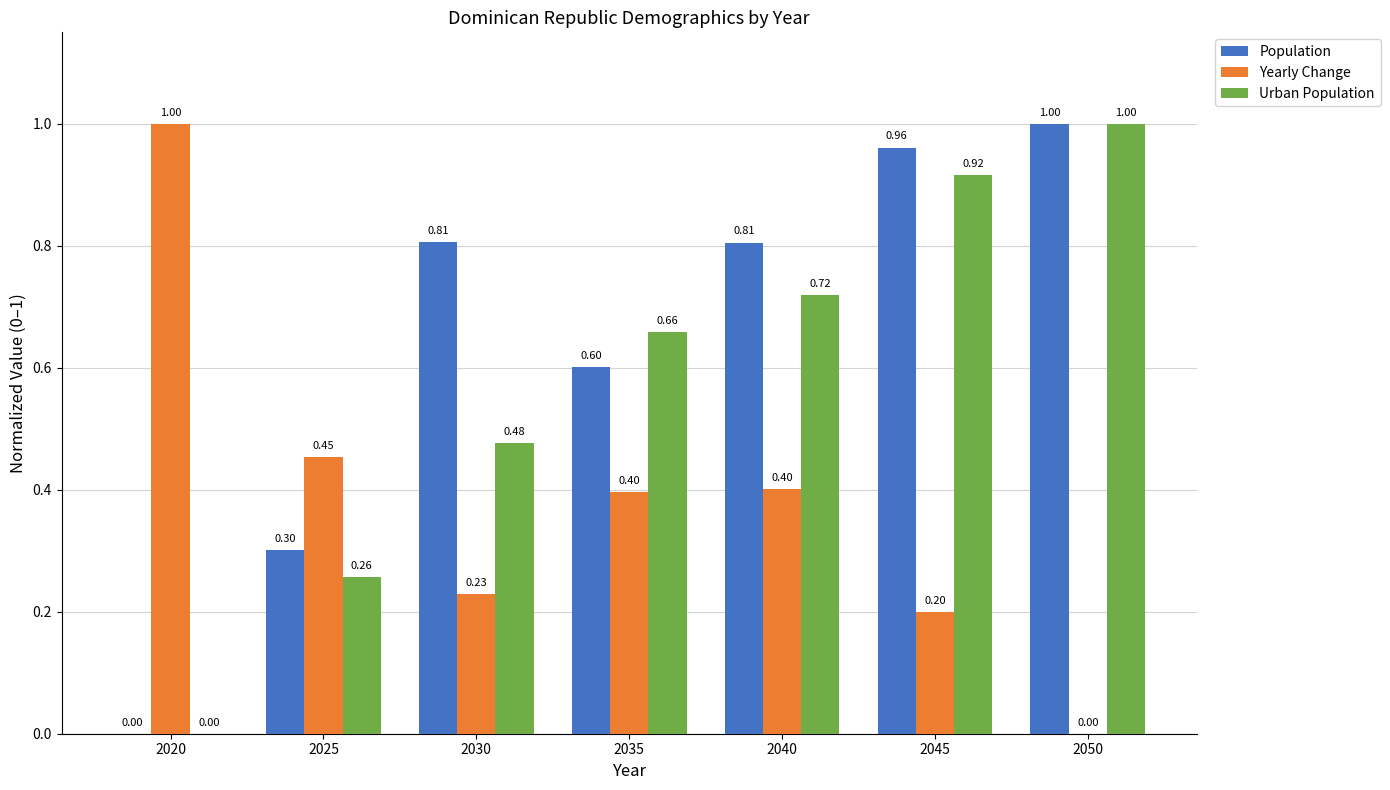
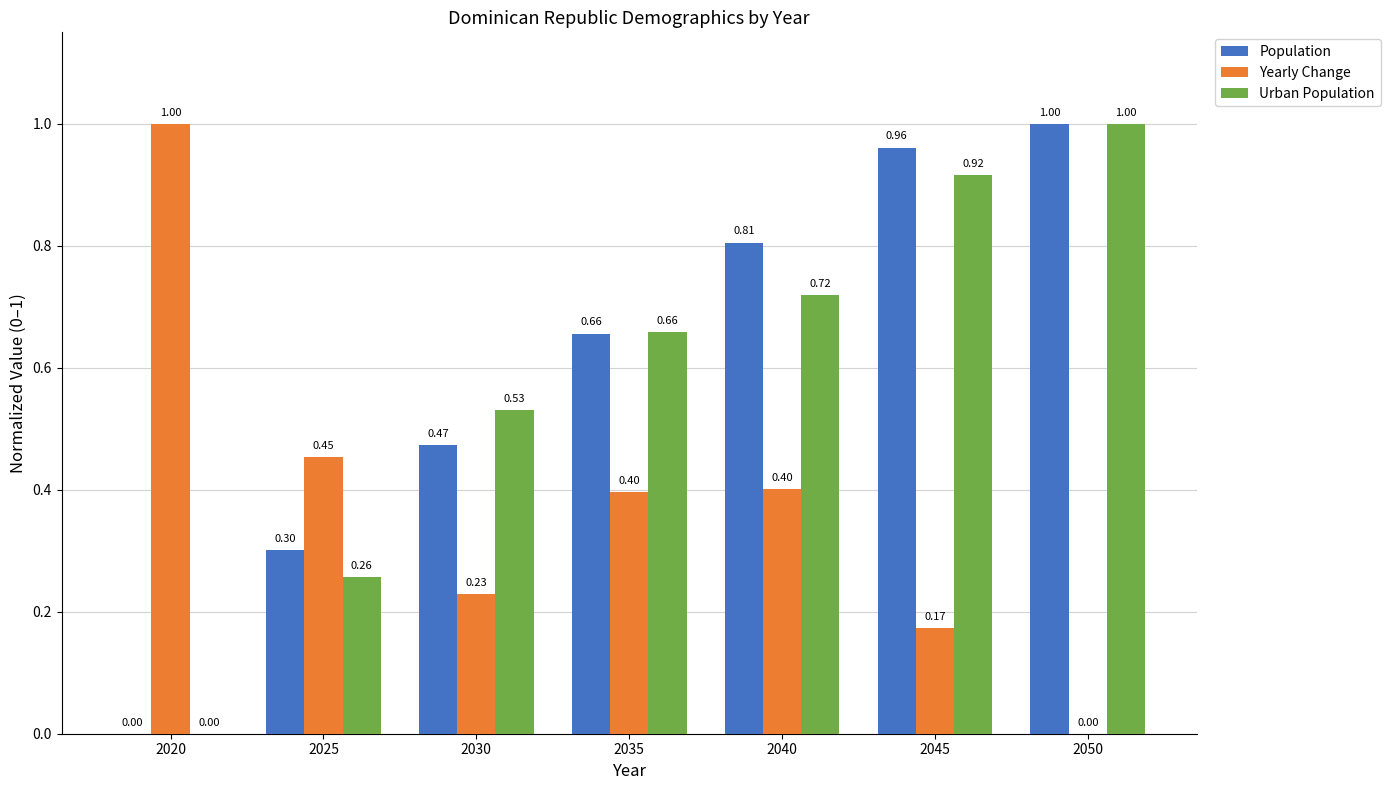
Population, 2030: 0.81 -> 0.47
Urban Population, 2030: 0.48 -> 0.53
Population, 2035: 0.60 -> 0.66
Yearly Change, 2045: 0.20 -> 0.17
